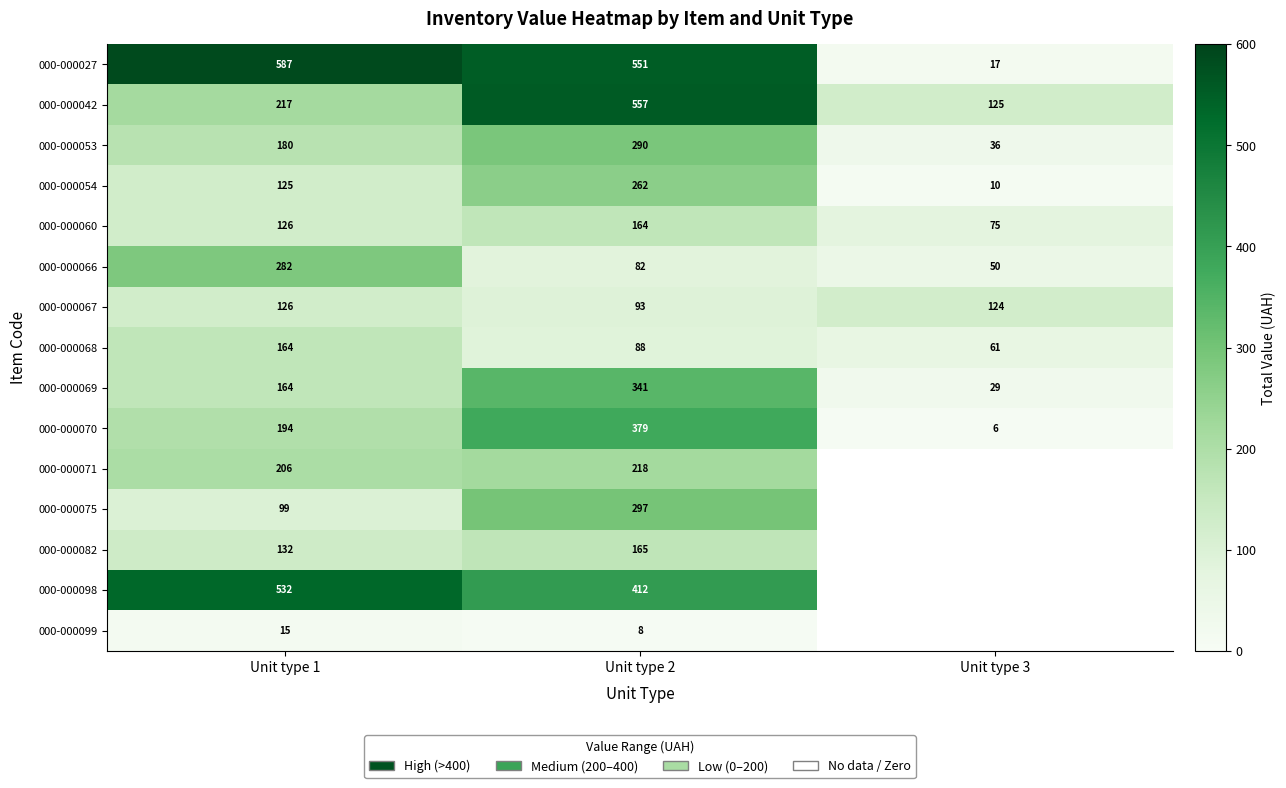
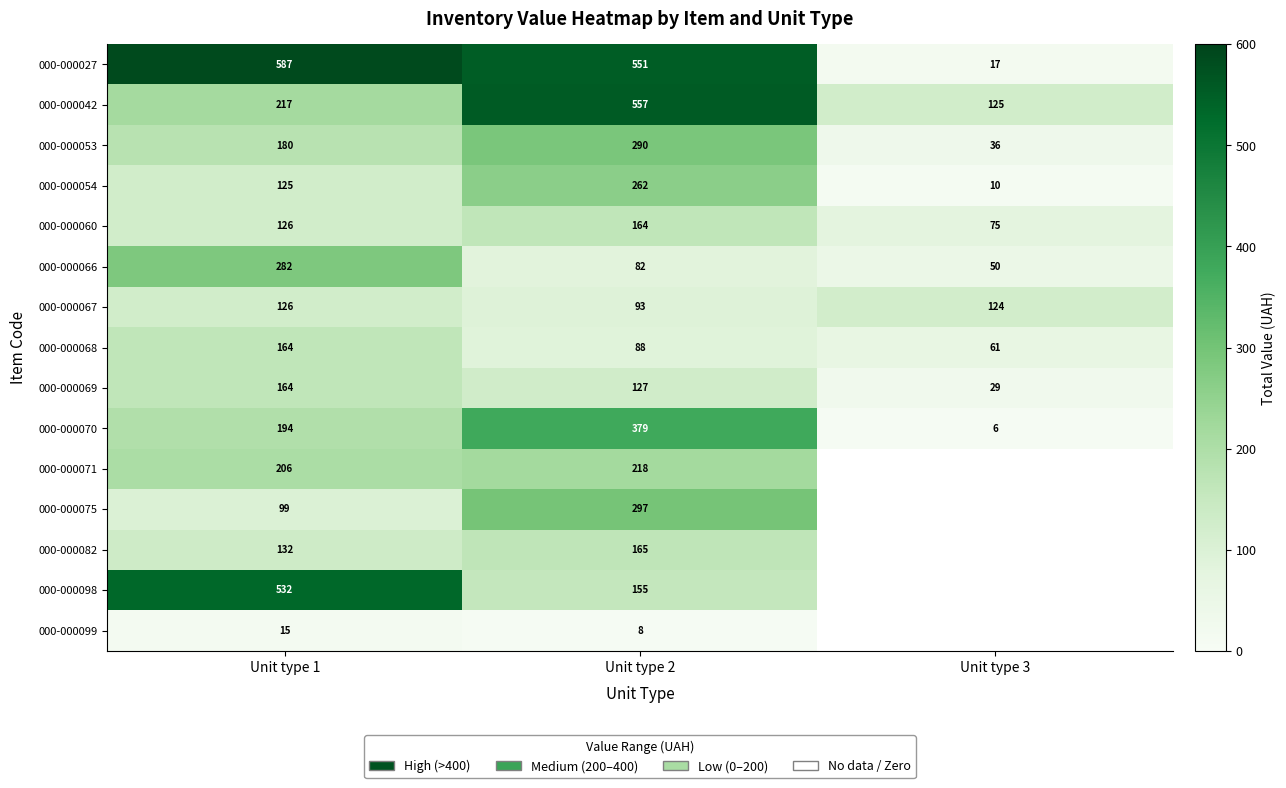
000-000069, Unit type 2: 341 -> 127
000-000098, Unit type 2: 412 -> 155
